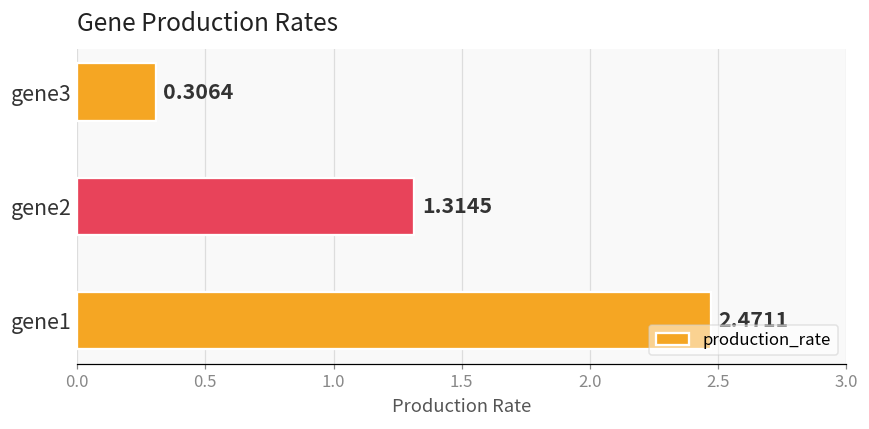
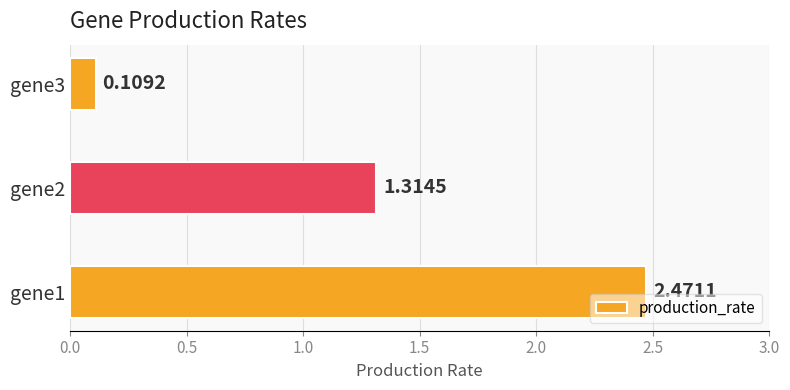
gene3: 0.3064 -> 0.1092
